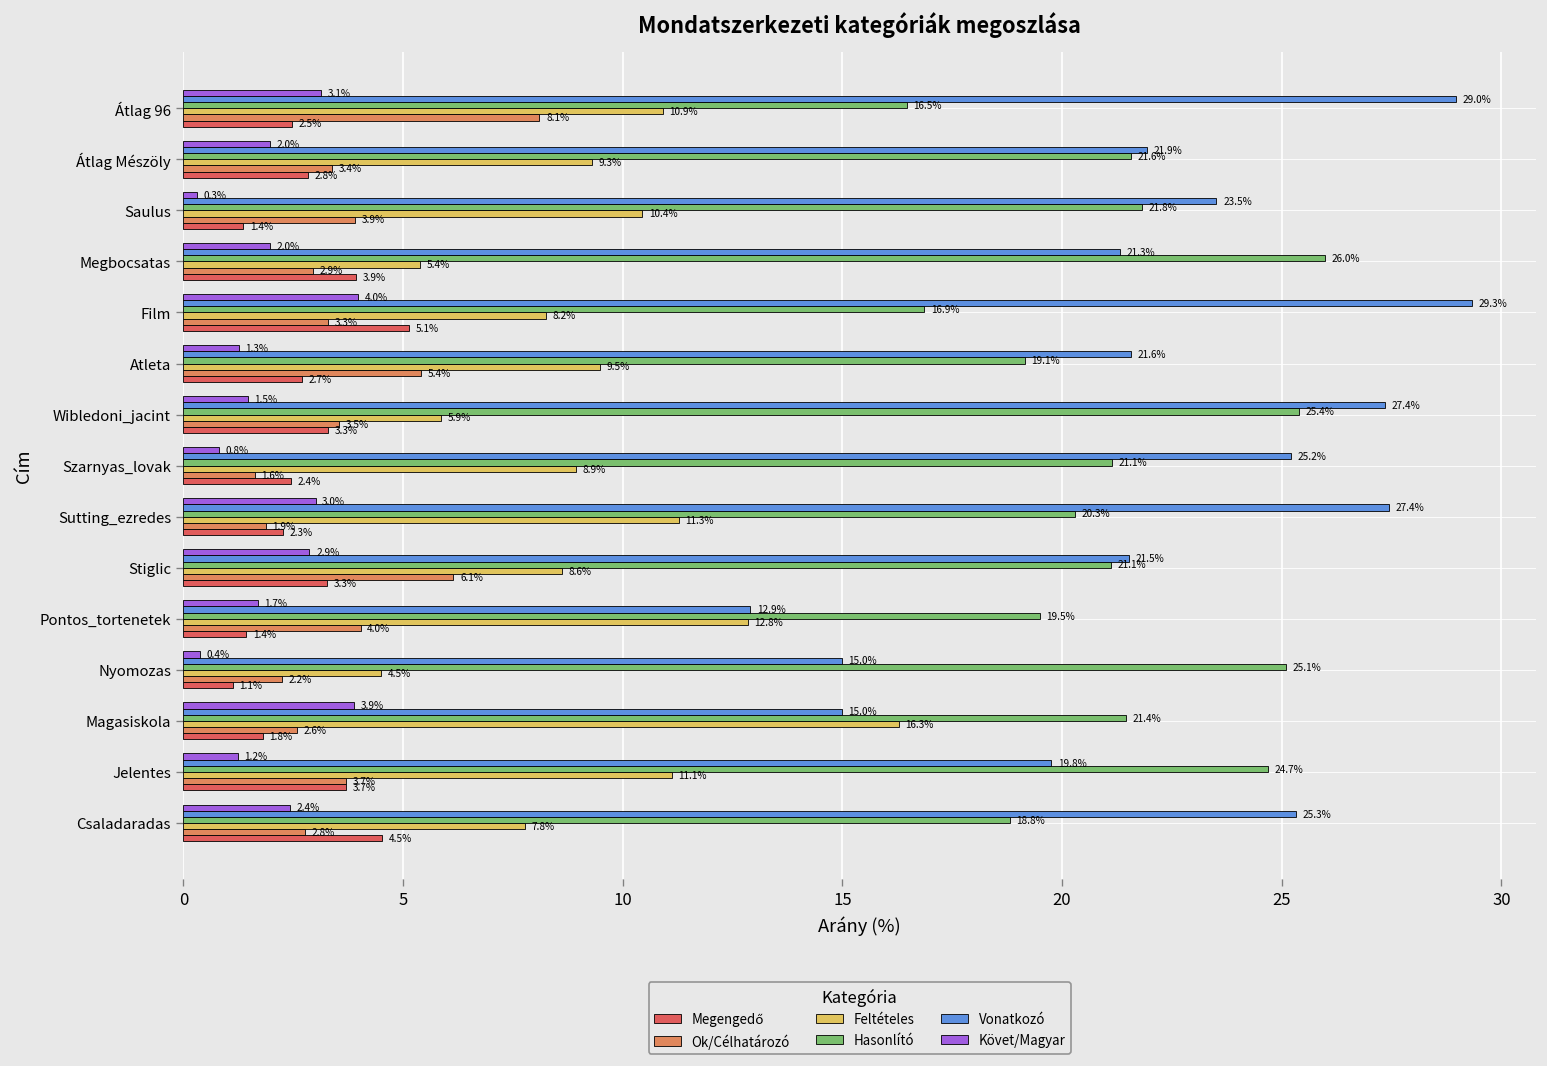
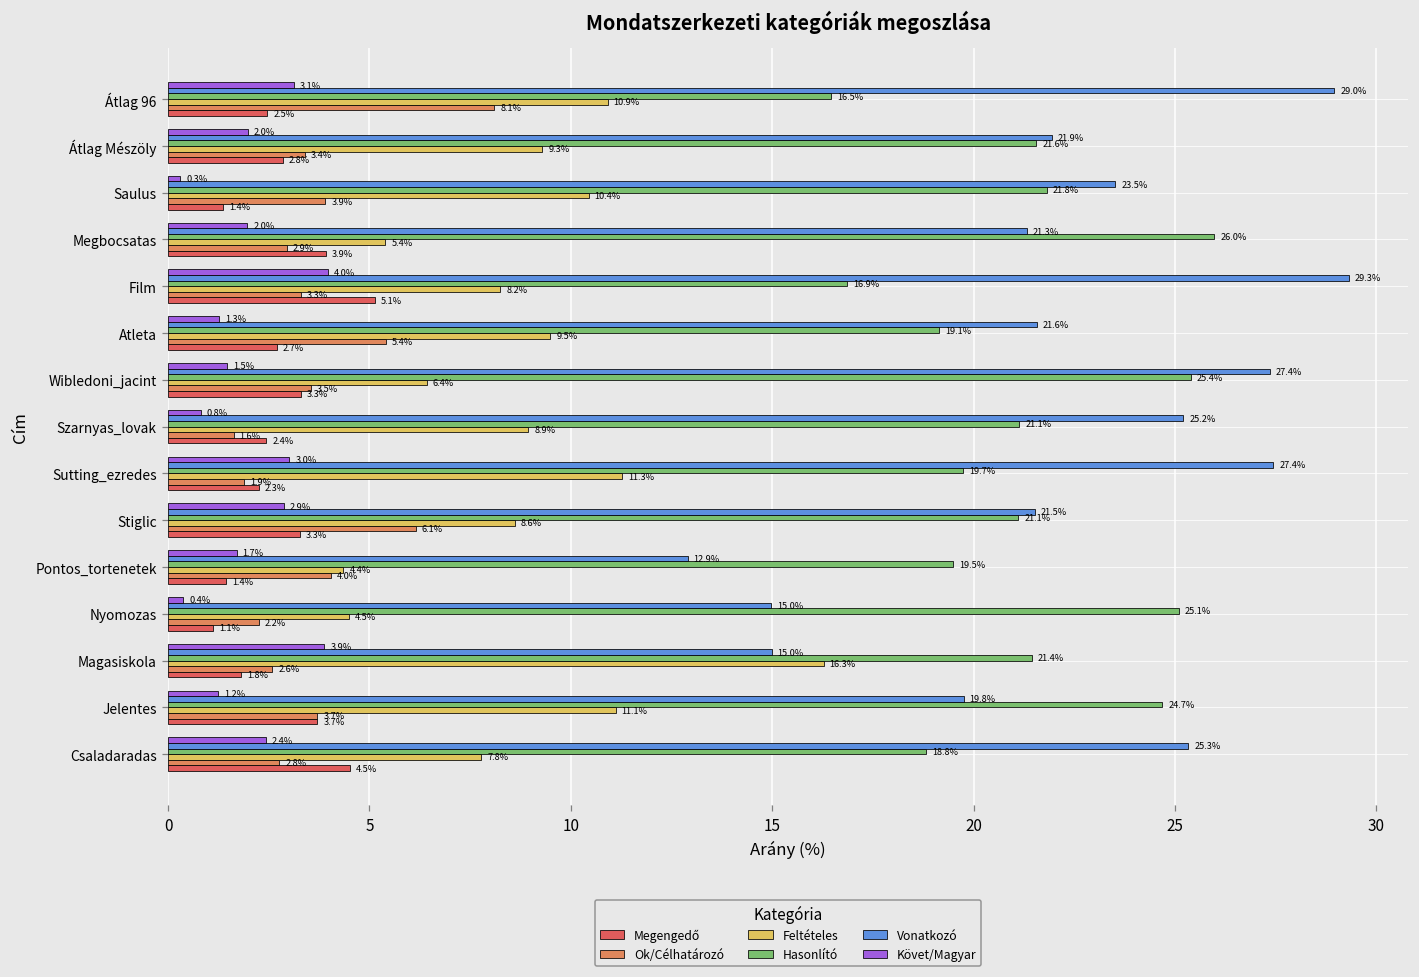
Feltételes, Wibledoni_jacint: 5.9% -> 6.4%
Hasonlító, Sutting_ezredes: 20.3% -> 19.7%
Feltételes, Pontos_tortenetek: 12.8% -> 4.4%
